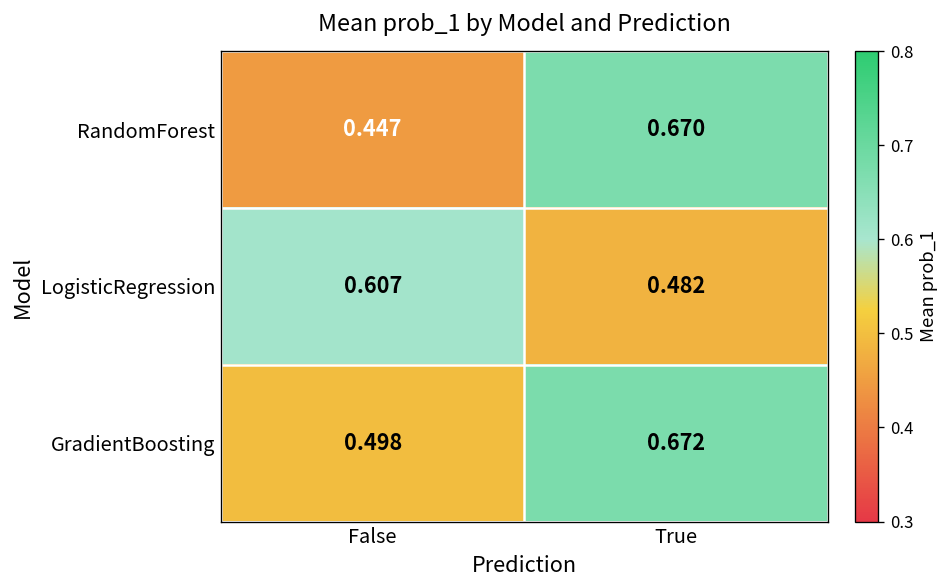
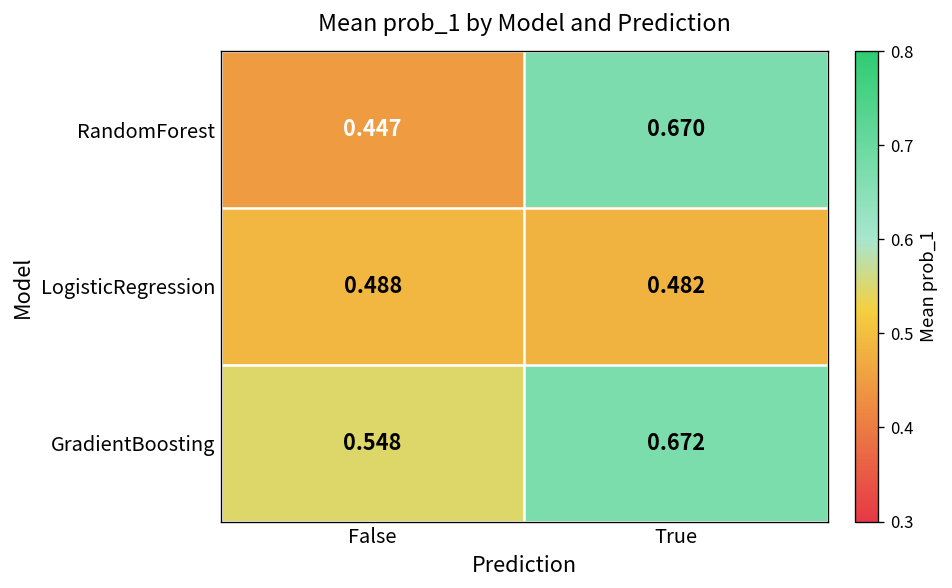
LogisticRegression, False: 0.607 -> 0.488
GradientBoosting, False: 0.498 -> 0.548
